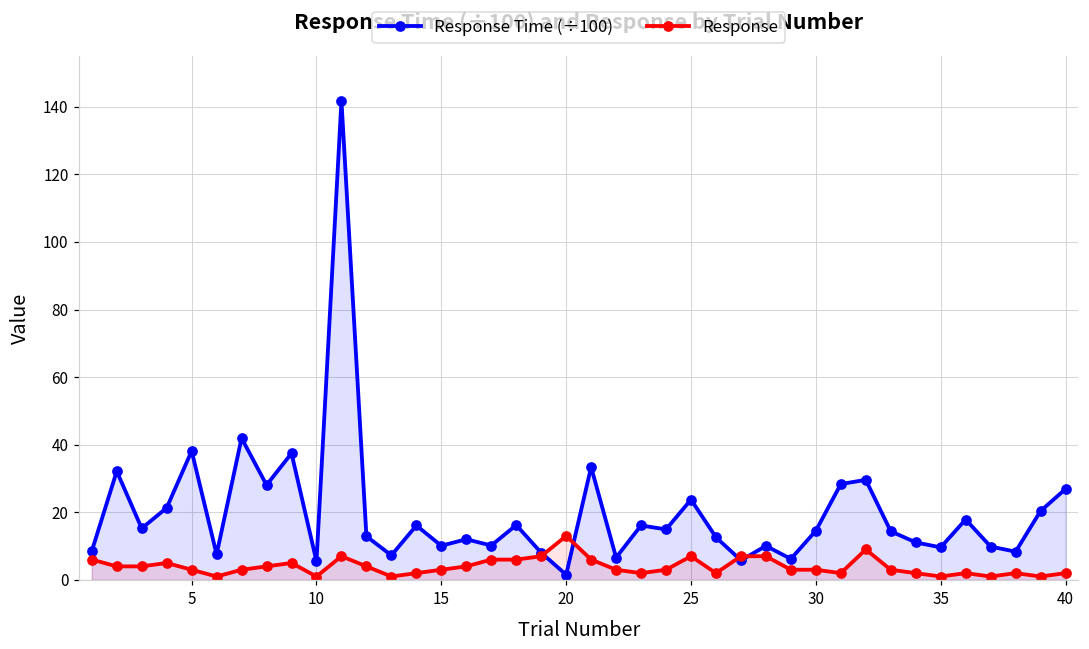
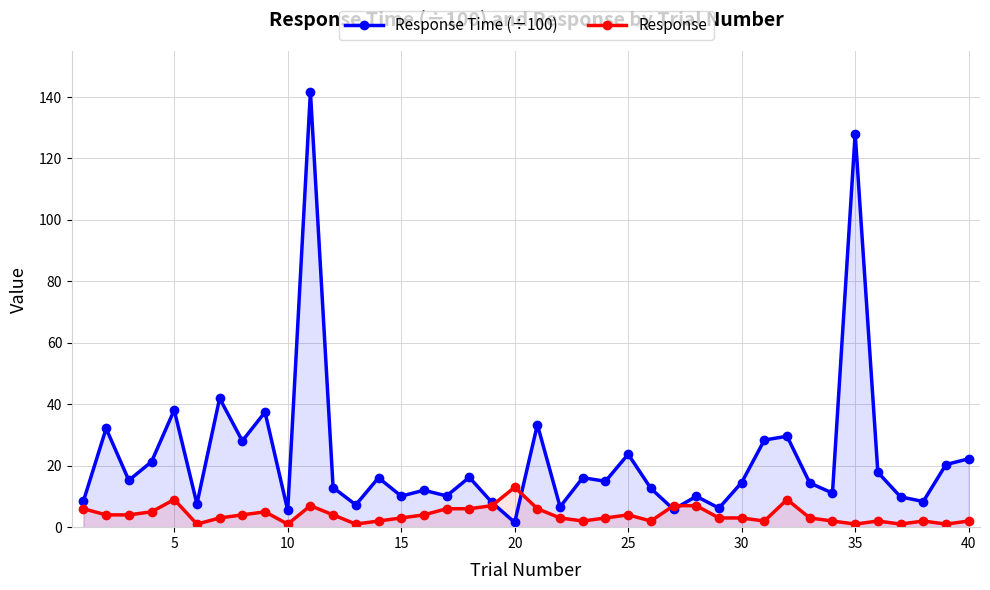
Response, 5: 3 -> 9
Response, 25: 7 -> 4
Response Time (÷100), 35: 10 -> 128
Response Time (÷100), 40: 27 -> 22
